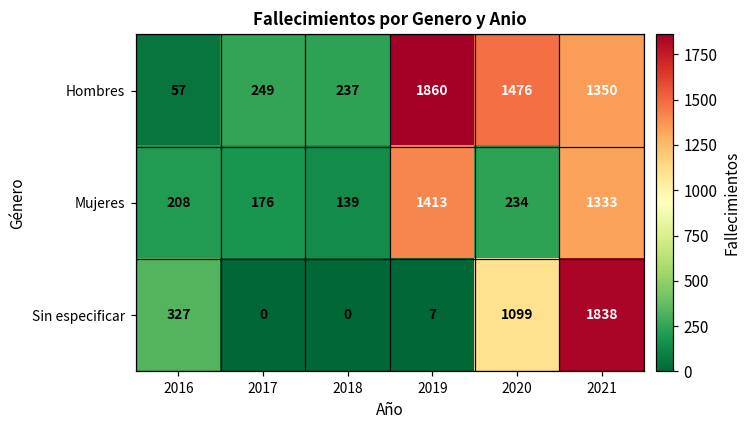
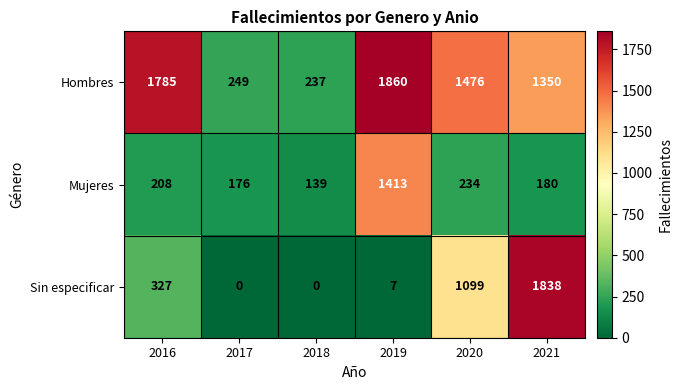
Hombres, 2016: 57 -> 1785
Mujeres, 2021: 1333 -> 180
